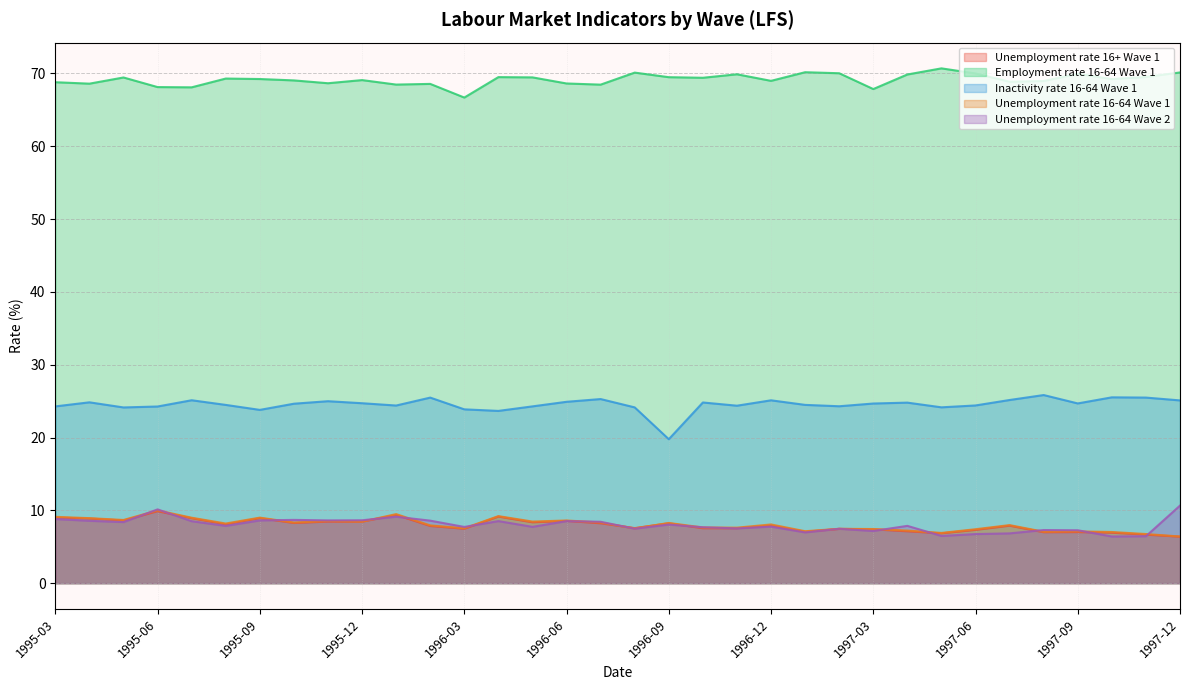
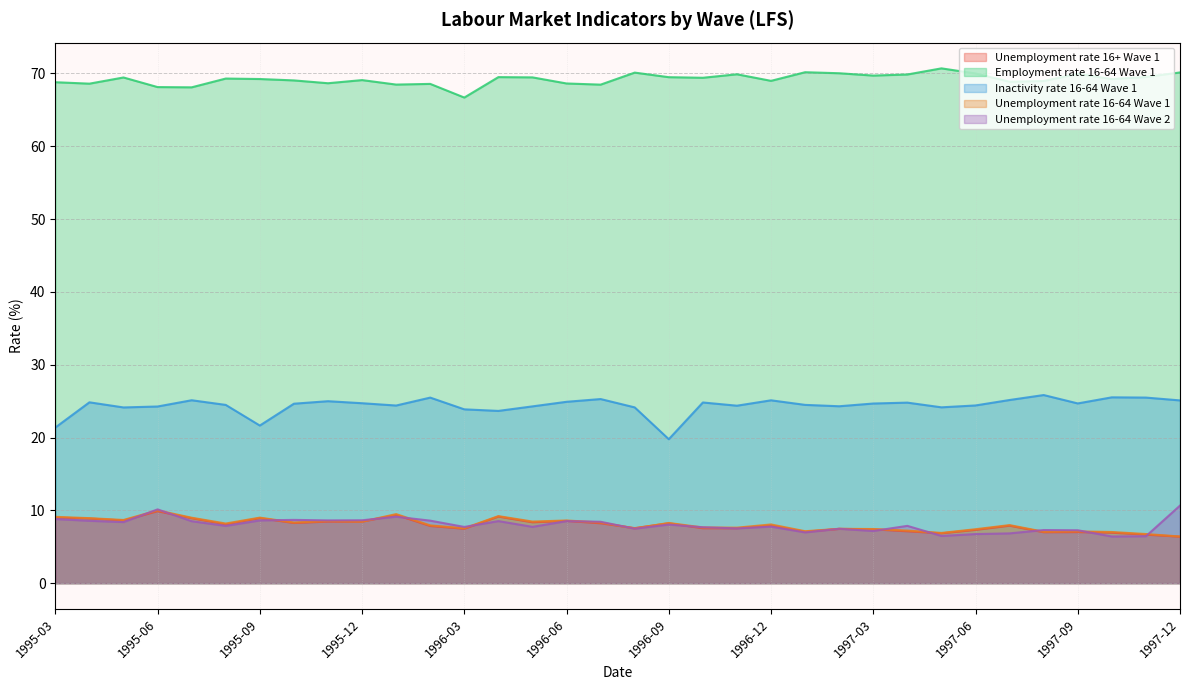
Inactivity rate 16-64 Wave 1, 1995-03: 24 -> 21
Inactivity rate 16-64 Wave 1, 1995-09: 24 -> 22
Employment rate 16-64 Wave 1, 1997-03: 68 -> 70
